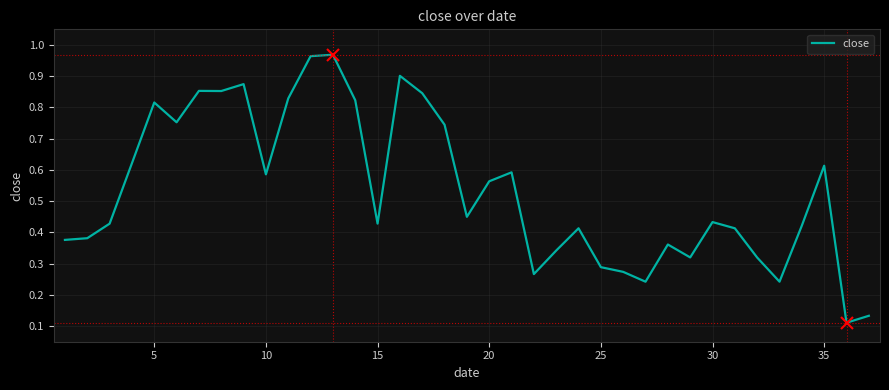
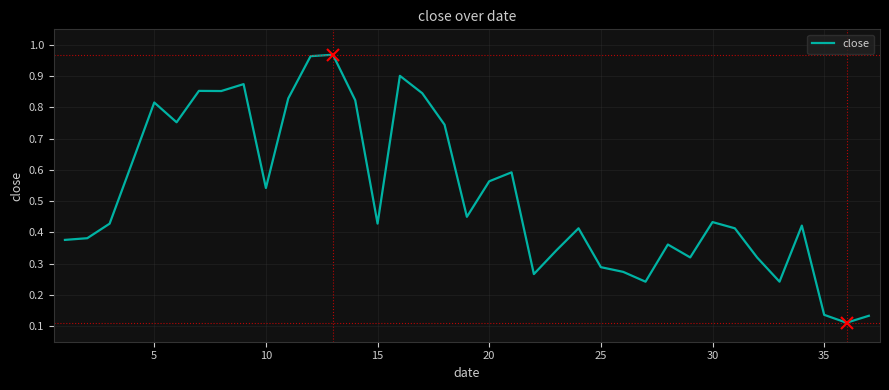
close, 10: 0.59 -> 0.54
close, 35: 0.61 -> 0.14
